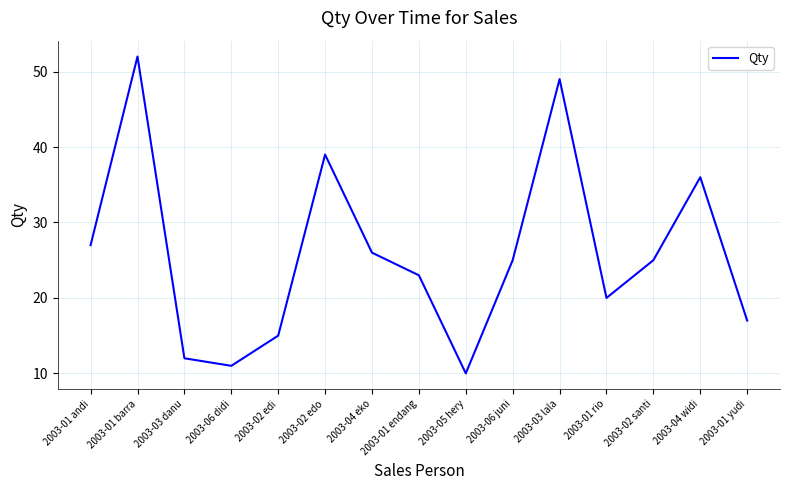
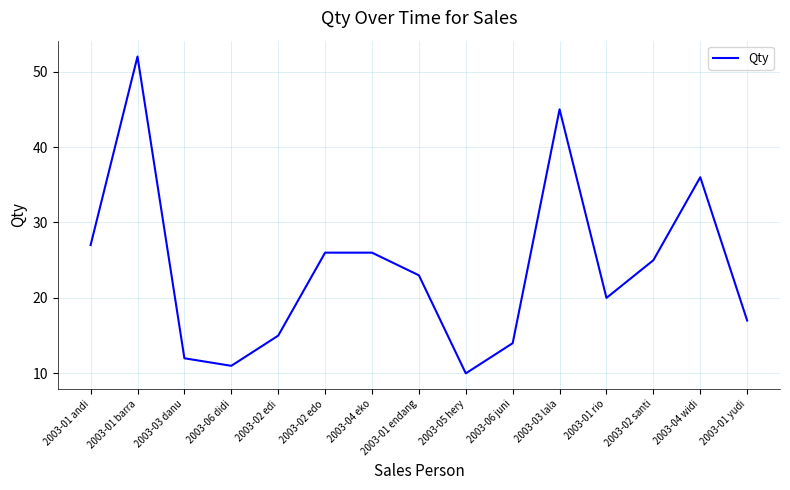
2003-02 edo: 39 -> 26
2003-06 juni: 25 -> 14
2003-03 lala: 49 -> 45
